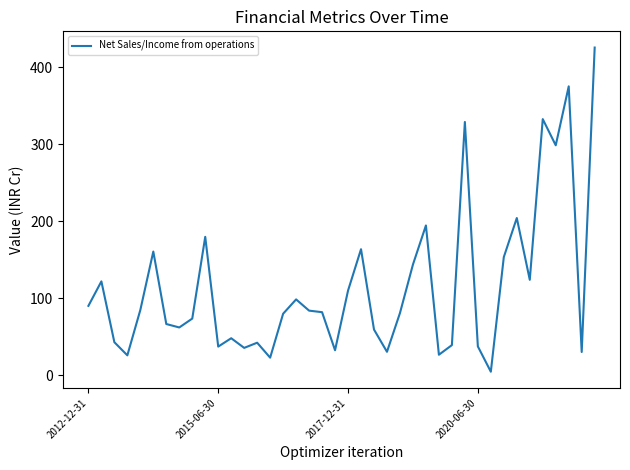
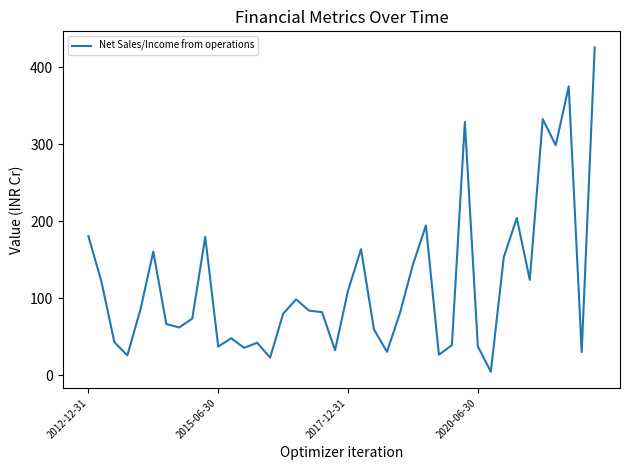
2012-12-31: 90 -> 180
